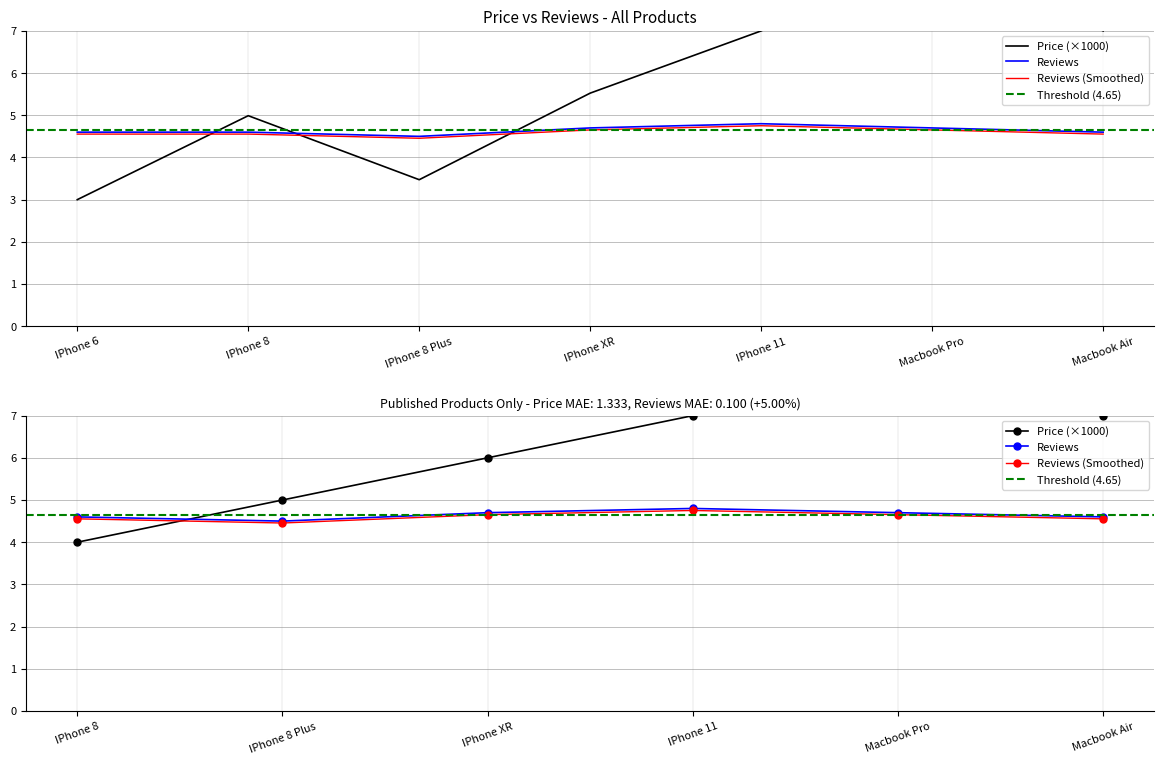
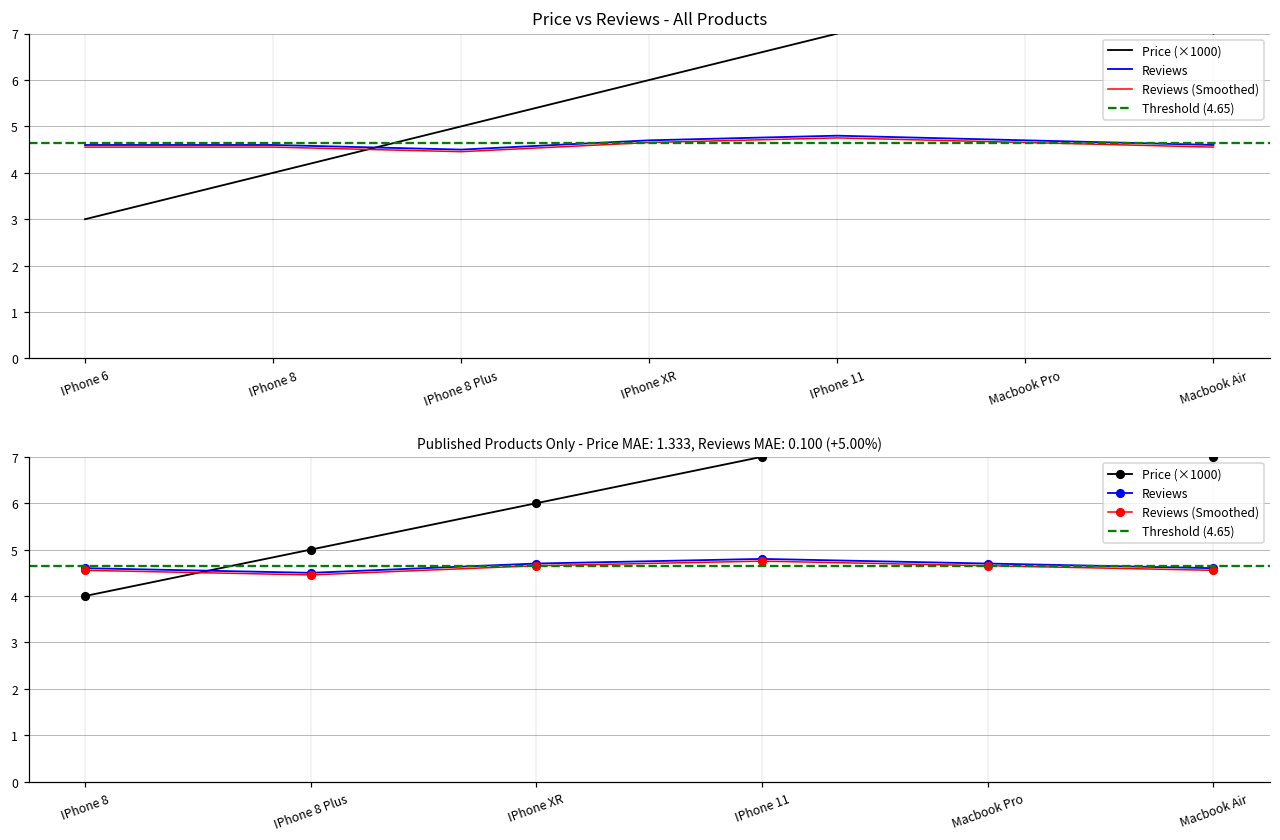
Price vs Reviews - All Products, Price (×1000), IPhone 8: 5.0 -> 4.0
Price vs Reviews - All Products, Price (×1000), IPhone 8 Plus: 3.5 -> 5.0
Price vs Reviews - All Products, Price (×1000), IPhone XR: 5.5 -> 6.0
